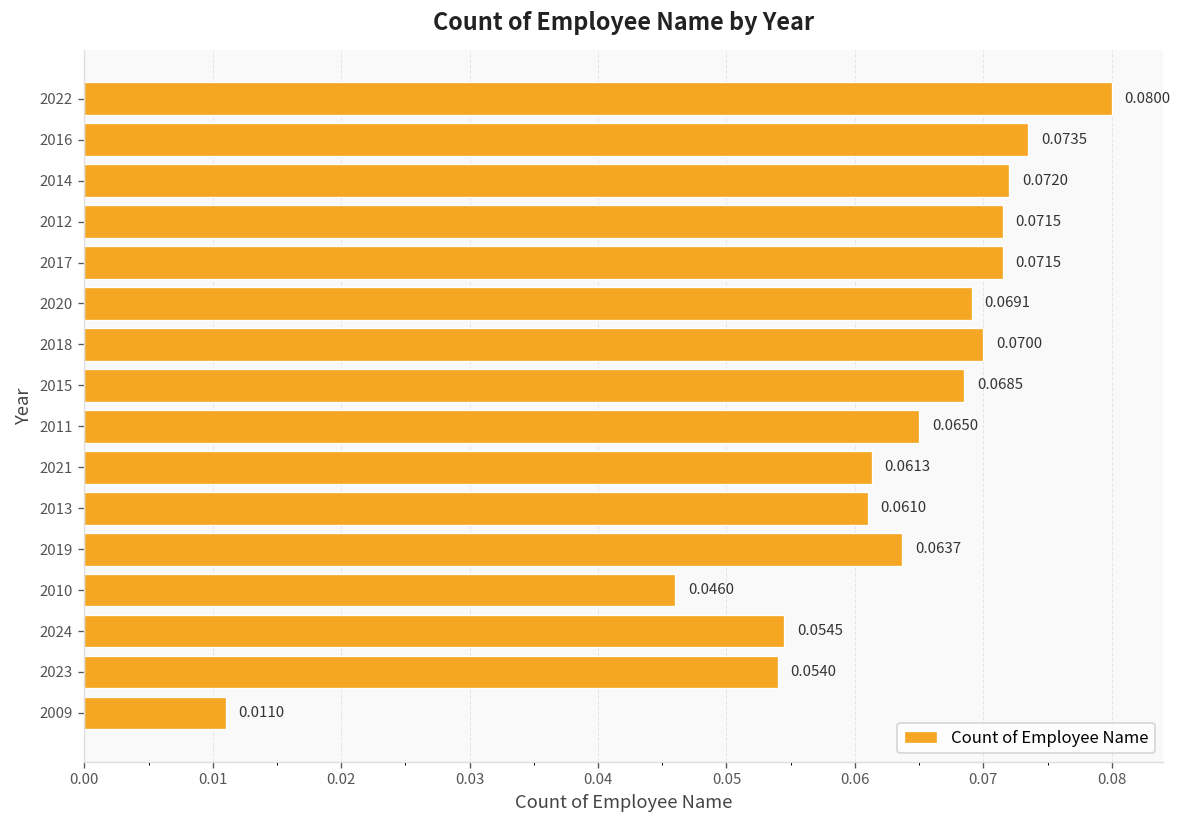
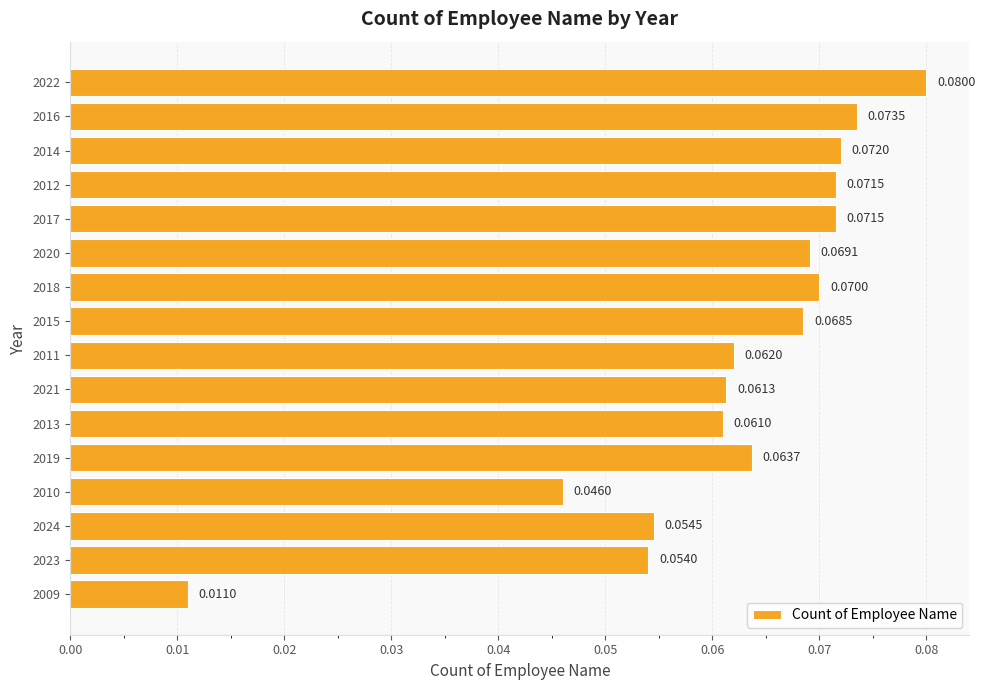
2011: 0.0650 -> 0.0620
